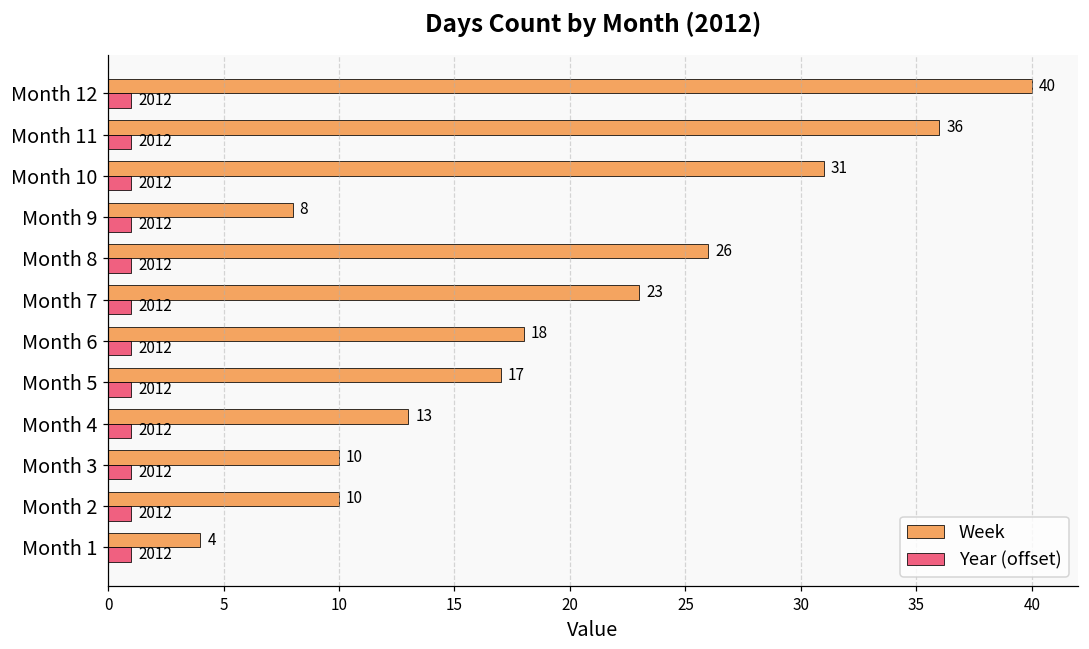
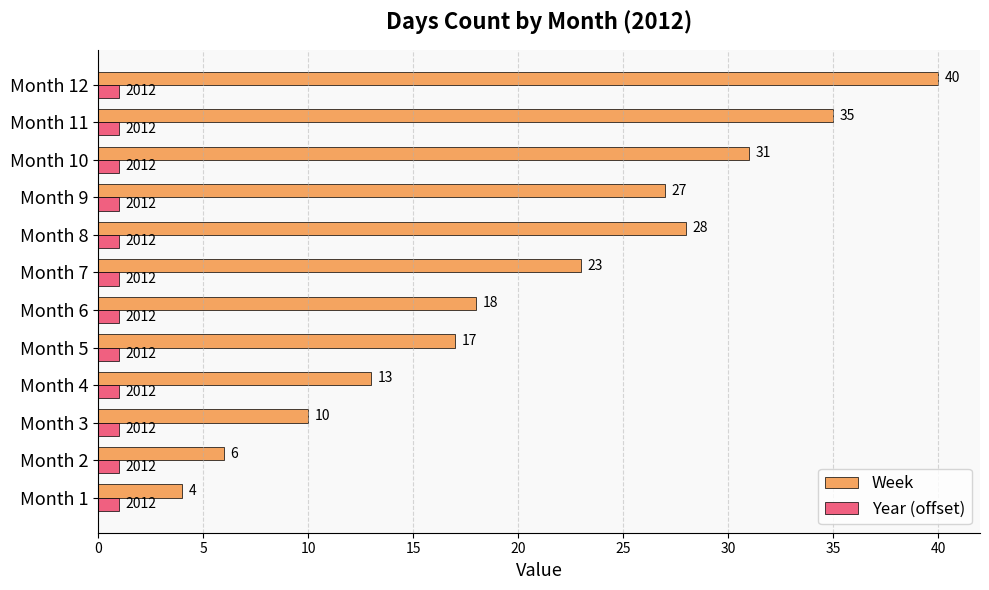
Week, Month 11: 36 -> 35
Week, Month 9: 8 -> 27
Week, Month 8: 26 -> 28
Week, Month 2: 10 -> 6
